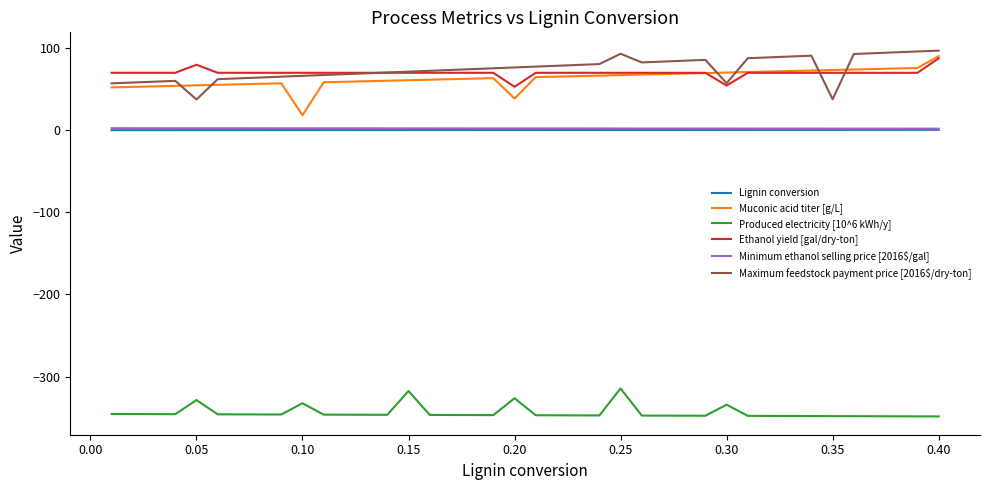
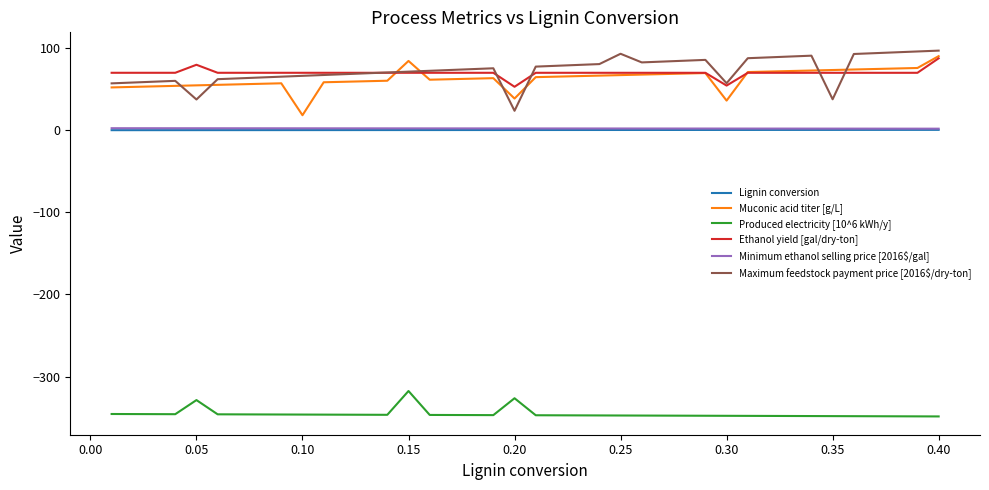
Produced electricity [10^6 kWh/y], 0.10: -330 -> -350
Muconic acid titer [g/L], 0.15: 60 -> 80
Maximum feedstock payment price [2016$/dry-ton], 0.20: 80 -> 20
Produced electricity [10^6 kWh/y], 0.25: -310 -> -350
Muconic acid titer [g/L], 0.30: 70 -> 40
Produced electricity [10^6 kWh/y], 0.30: -330 -> -350
